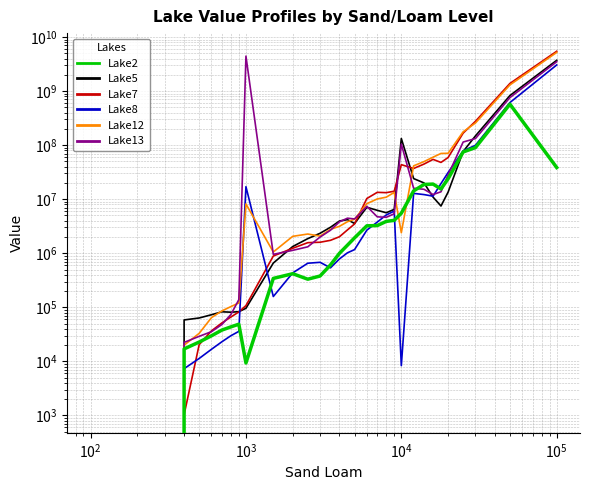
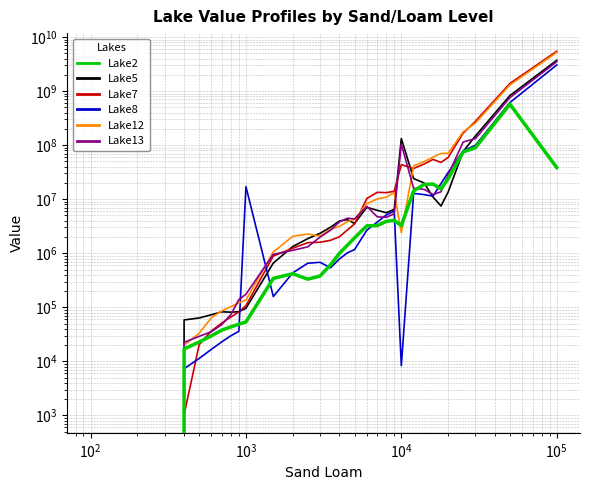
Lake2, 10^3: 9000 -> 50000
Lake12, 10^3: 8000000 -> 140000
Lake13, 10^3: 4000000000 -> 170000
Lake2, 10^4: 6000000 -> 3000000
